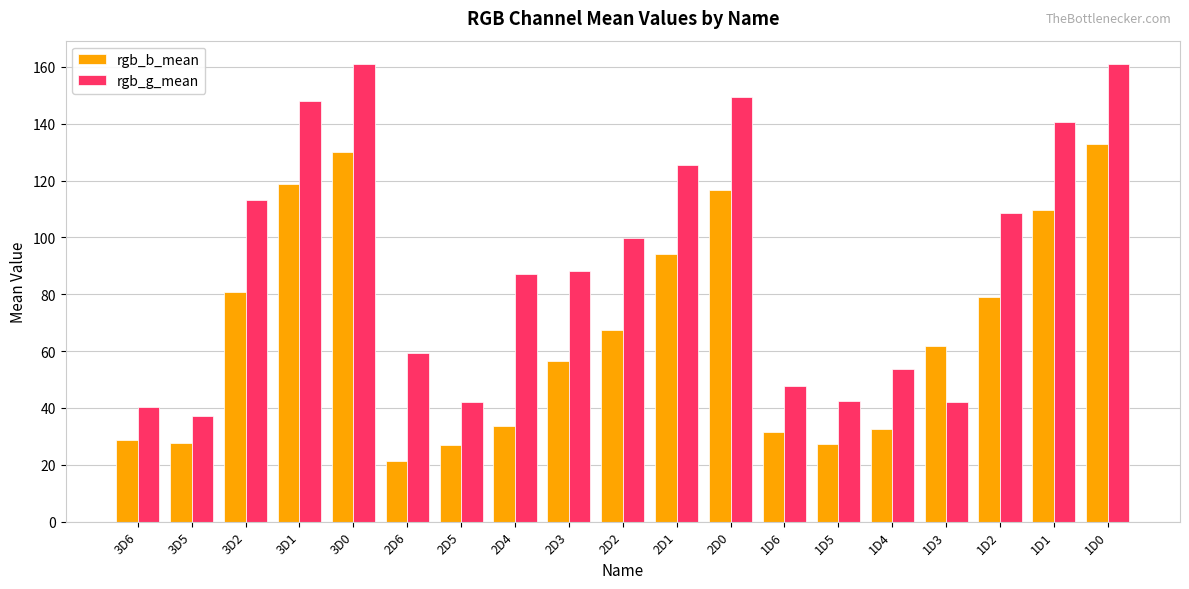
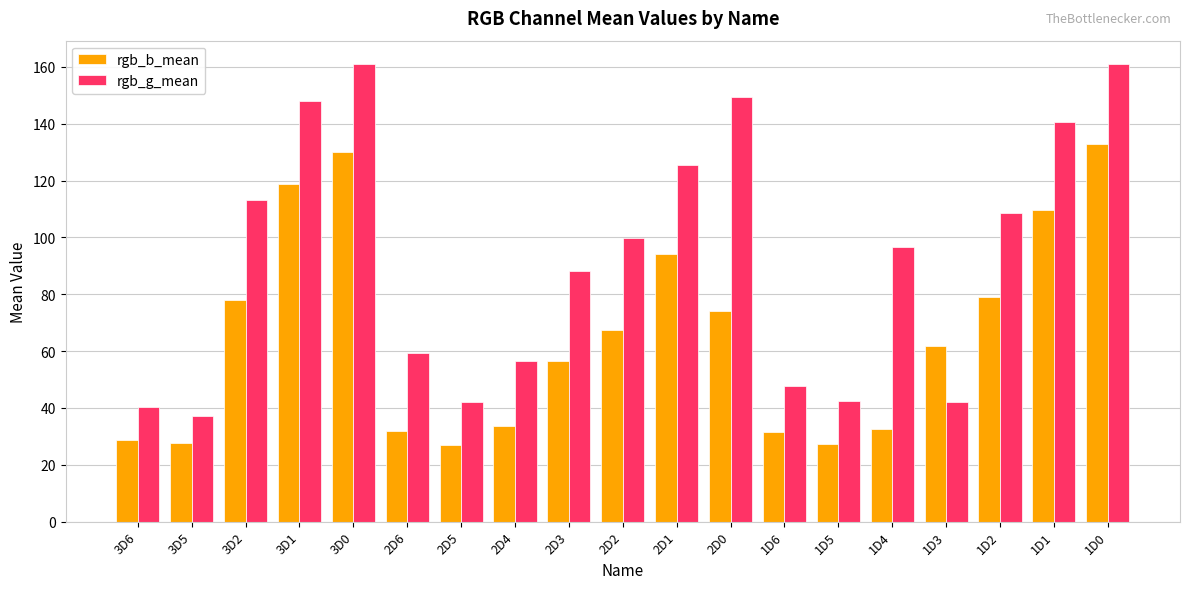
rgb_b_mean, 3D2: 81 -> 78
rgb_b_mean, 2D6: 21 -> 32
rgb_g_mean, 2D4: 87 -> 57
rgb_b_mean, 2D0: 117 -> 74
rgb_g_mean, 1D4: 54 -> 97
